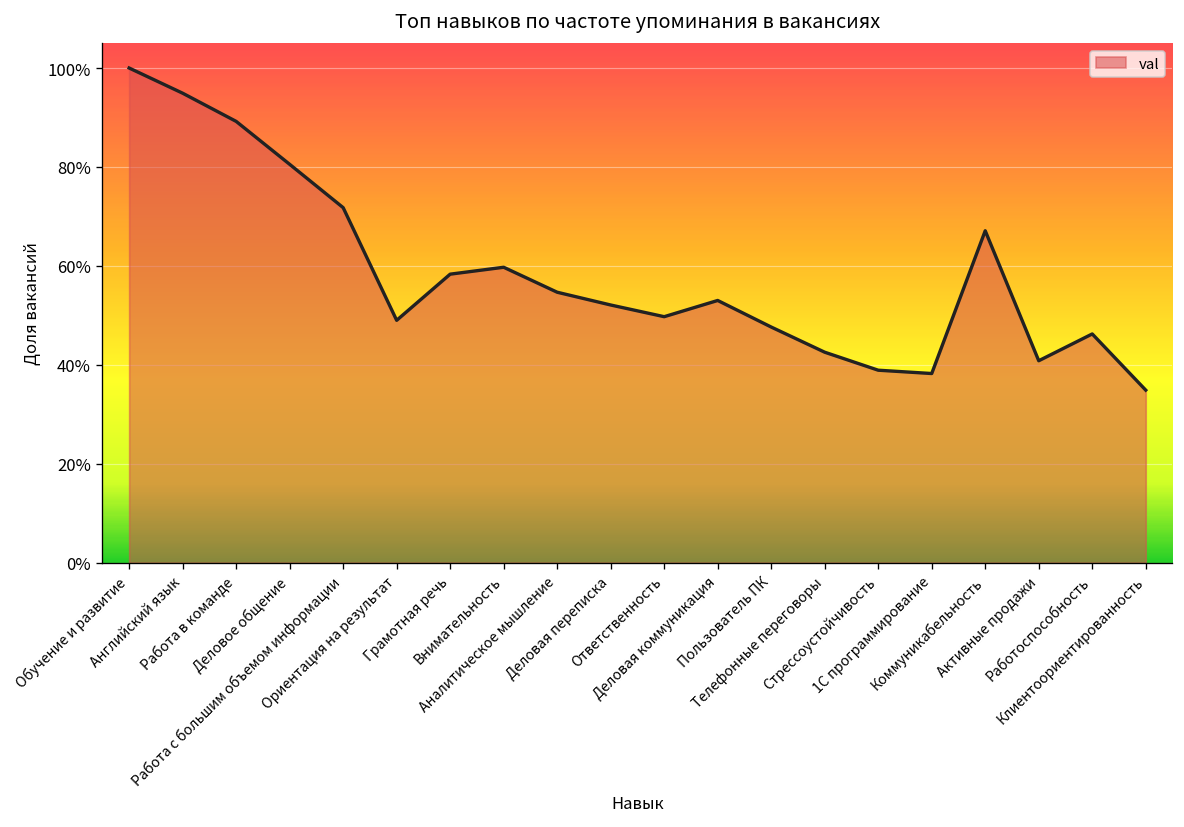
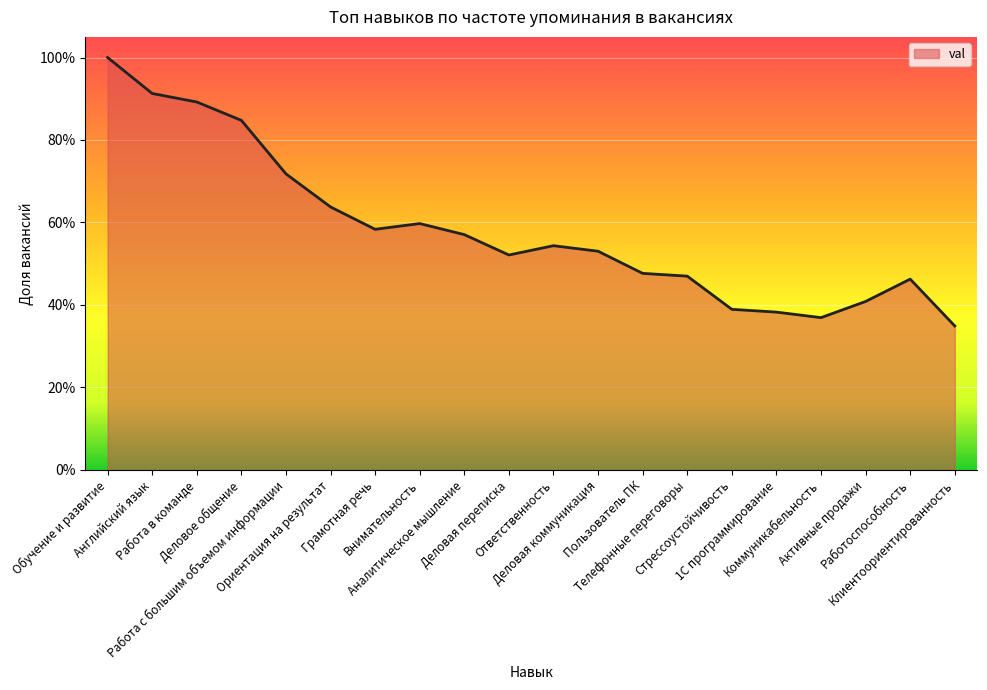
Английский язык: 95% -> 91%
Деловое общение: 81% -> 85%
Ориентация на результат: 49% -> 64%
Аналитическое мышление: 55% -> 57%
Ответственность: 50% -> 54%
Телефонные переговоры: 43% -> 47%
Коммуникабельность: 67% -> 37%
